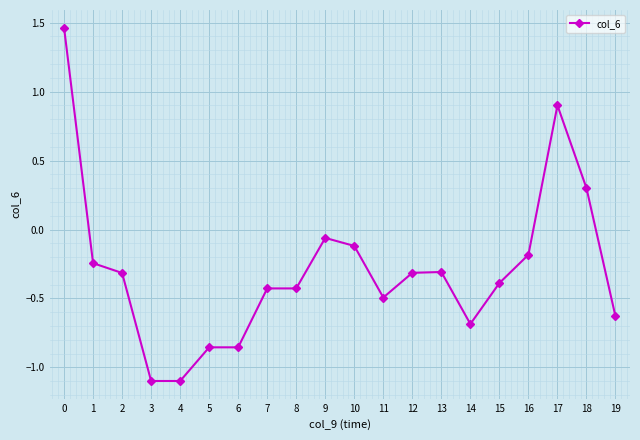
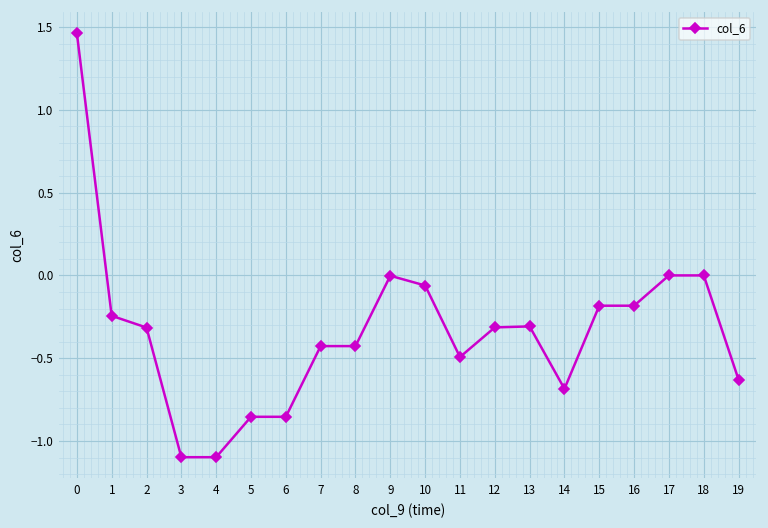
9: -0.06 -> 0.00
10: -0.12 -> -0.06
15: -0.39 -> -0.18
17: 0.9 -> 0.0
18: 0.3 -> 0.0
